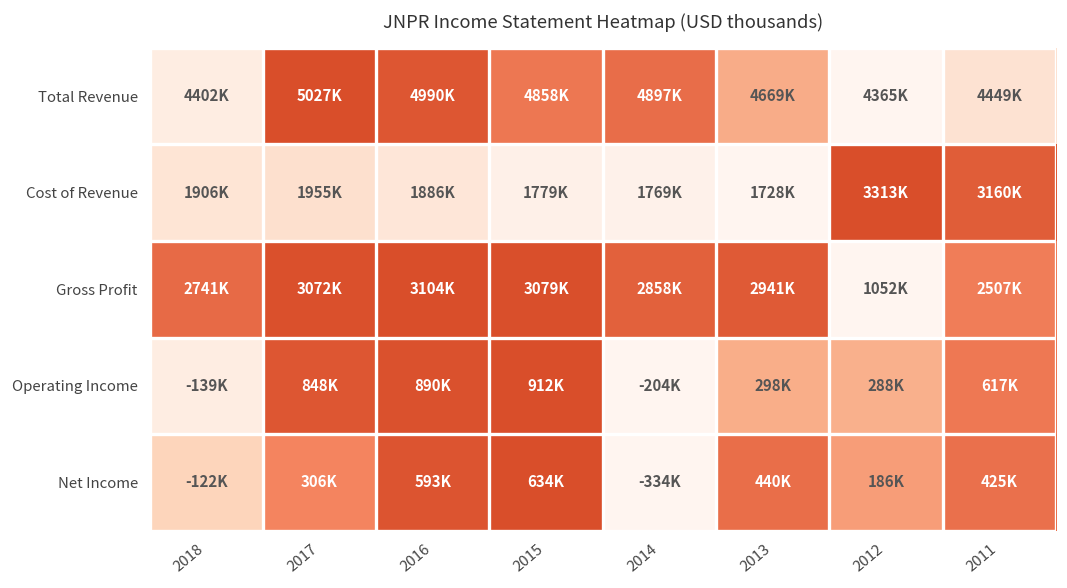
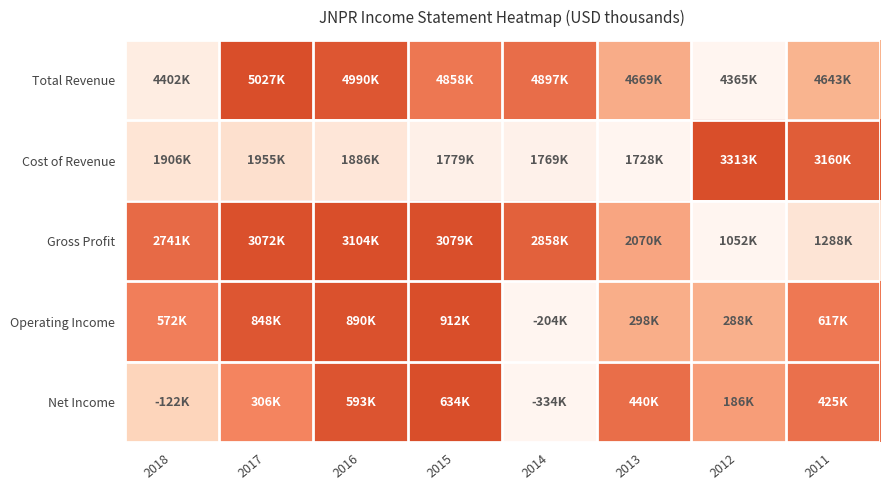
Total Revenue, 2011: 4449K -> 4643K
Gross Profit, 2013: 2941K -> 2070K
Gross Profit, 2011: 2507K -> 1288K
Operating Income, 2018: -139K -> 572K
